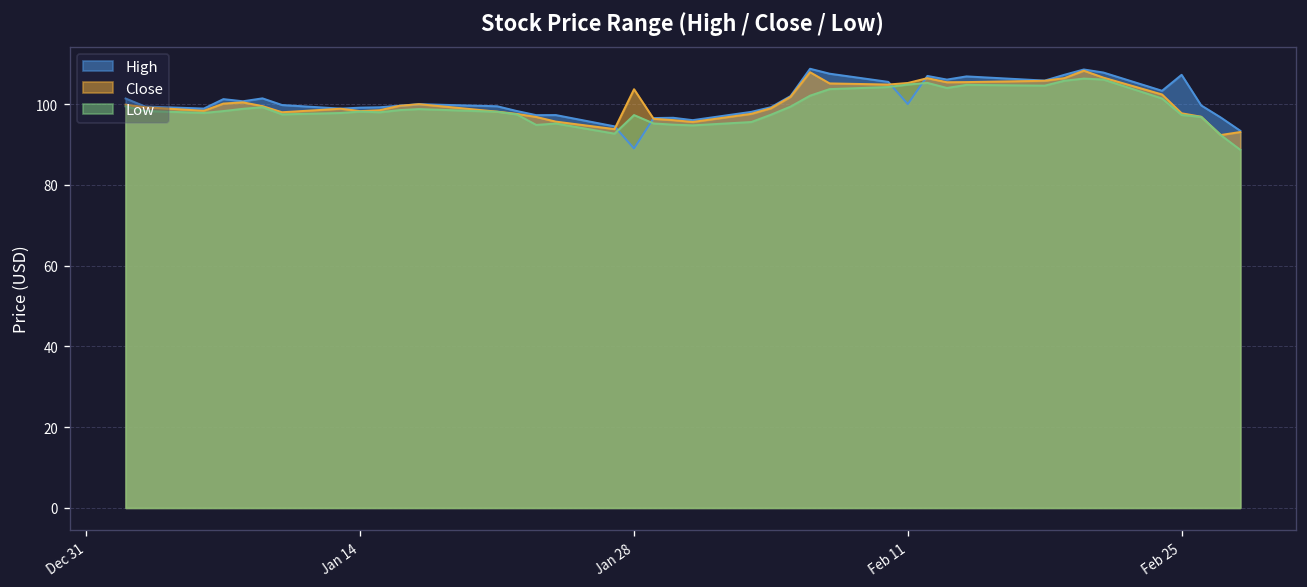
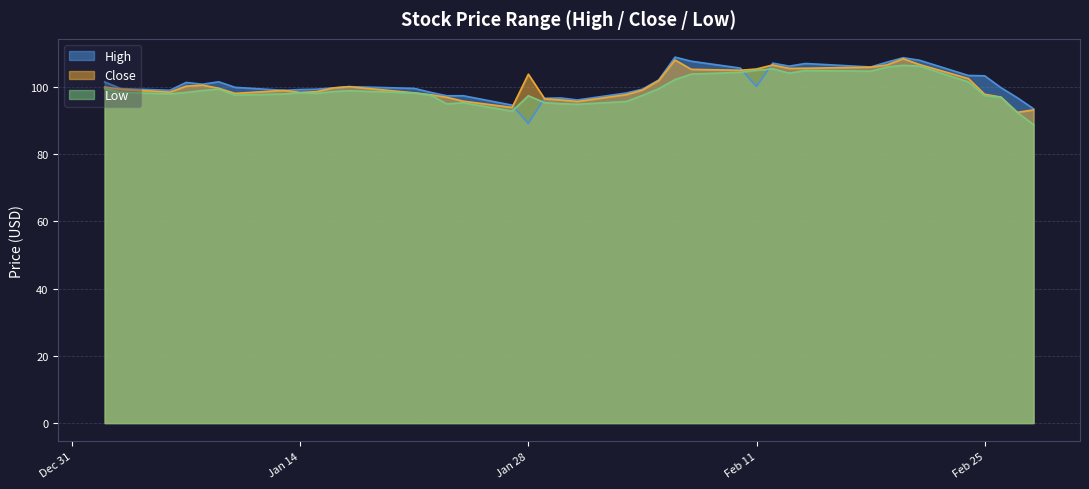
High, Feb 25: 107 -> 103
